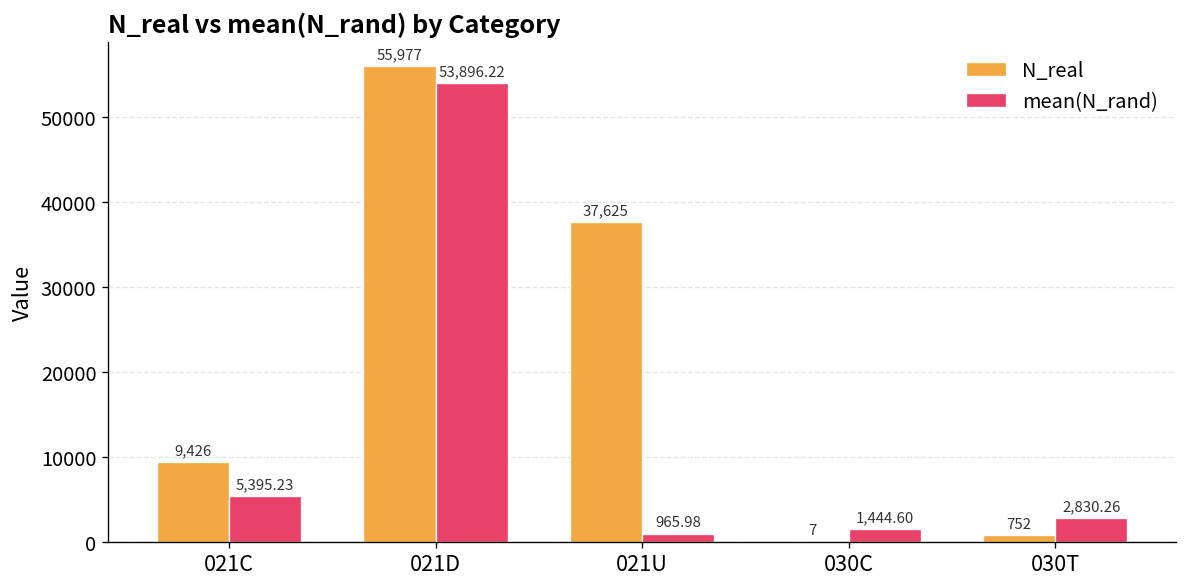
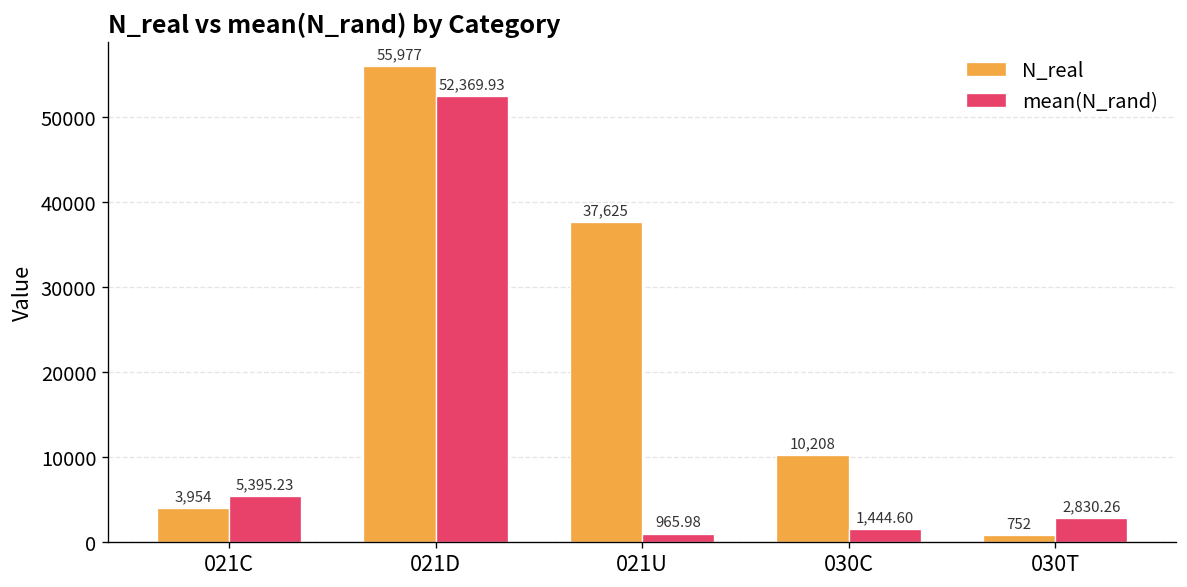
N_real, 021C: 9,426 -> 3,954
mean(N_rand), 021D: 53,896.22 -> 52,369.93
N_real, 030C: 7 -> 10,208
